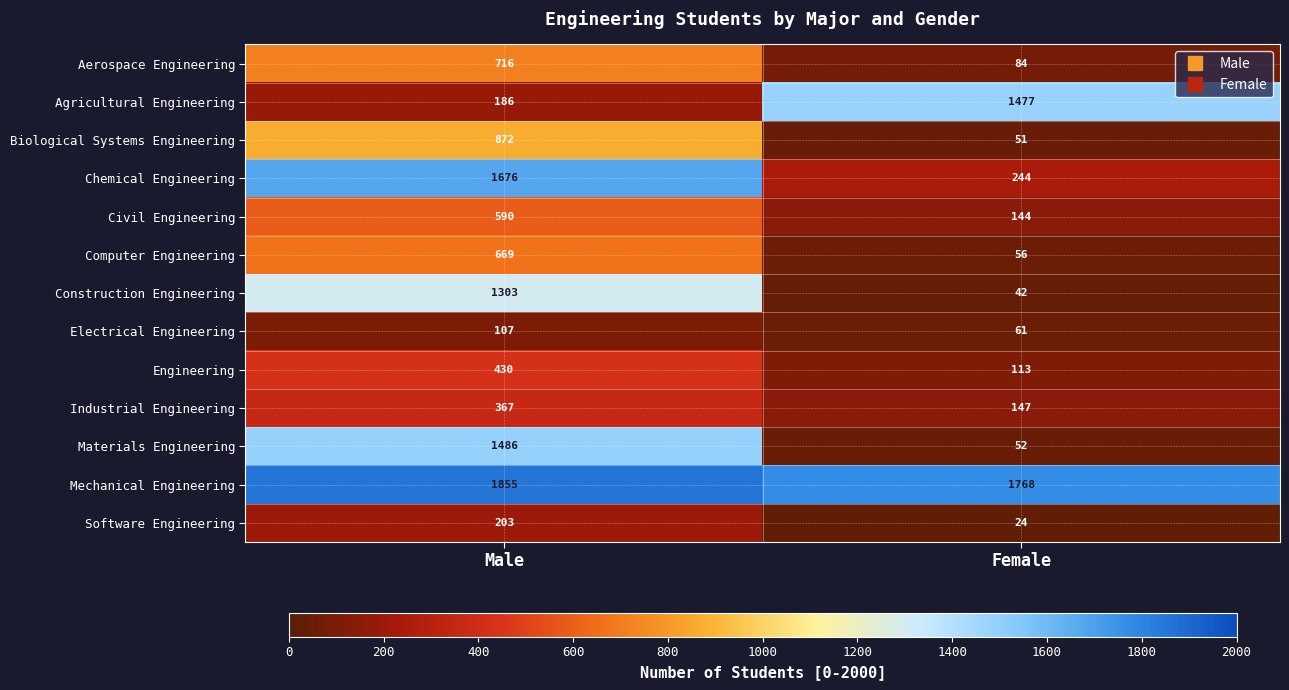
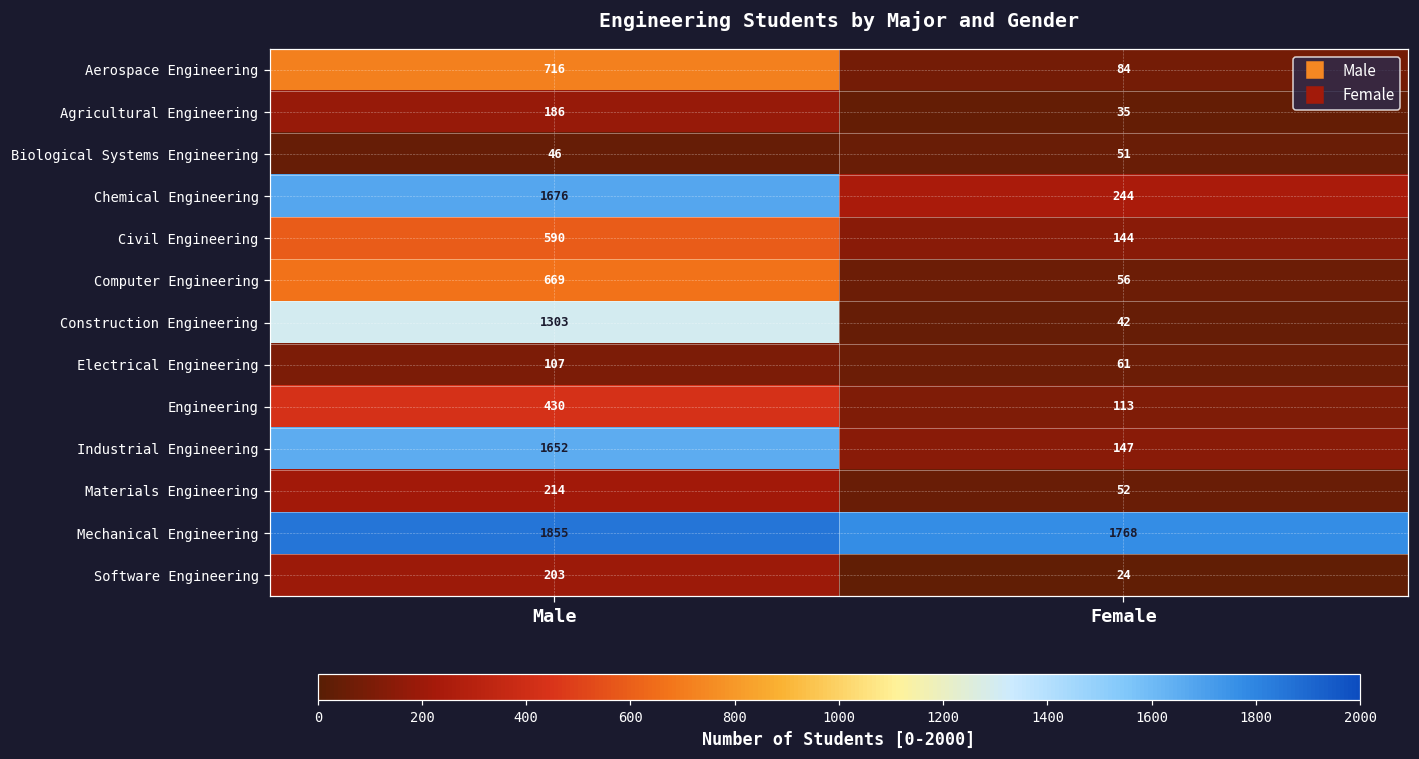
Agricultural Engineering, Female: 1477 -> 35
Biological Systems Engineering, Male: 872 -> 46
Industrial Engineering, Male: 367 -> 1652
Materials Engineering, Male: 1486 -> 214
